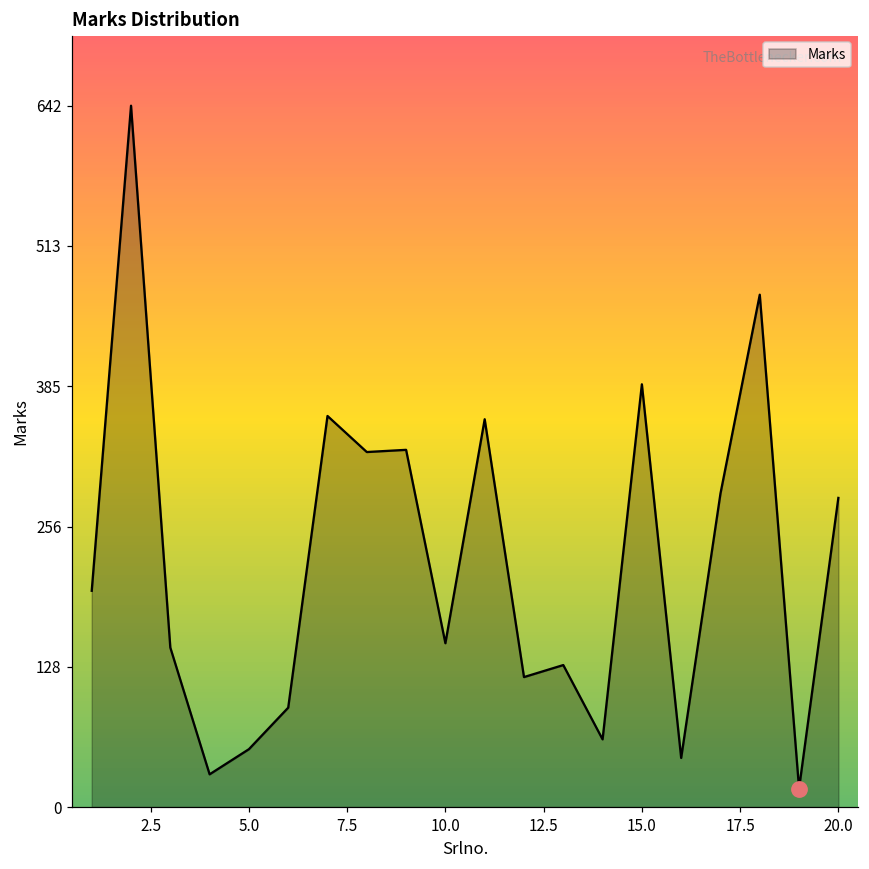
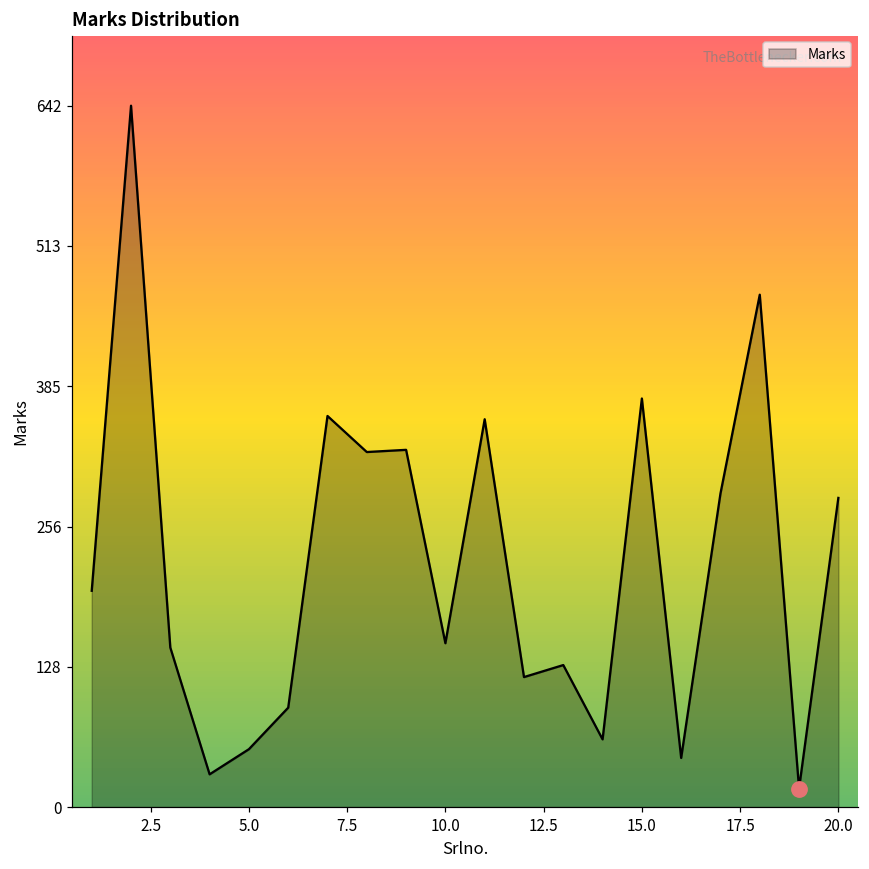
Marks, 15.0: 390 -> 370
